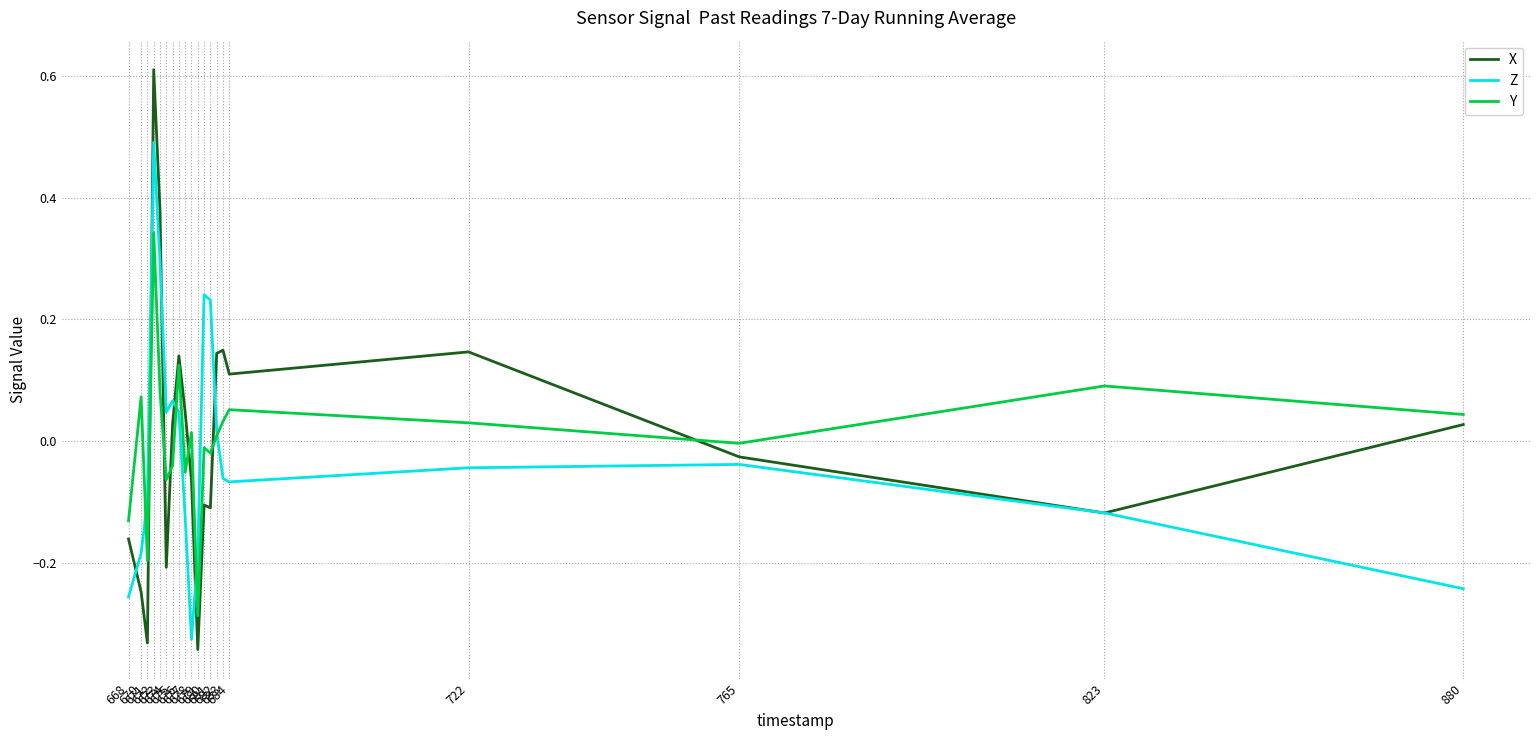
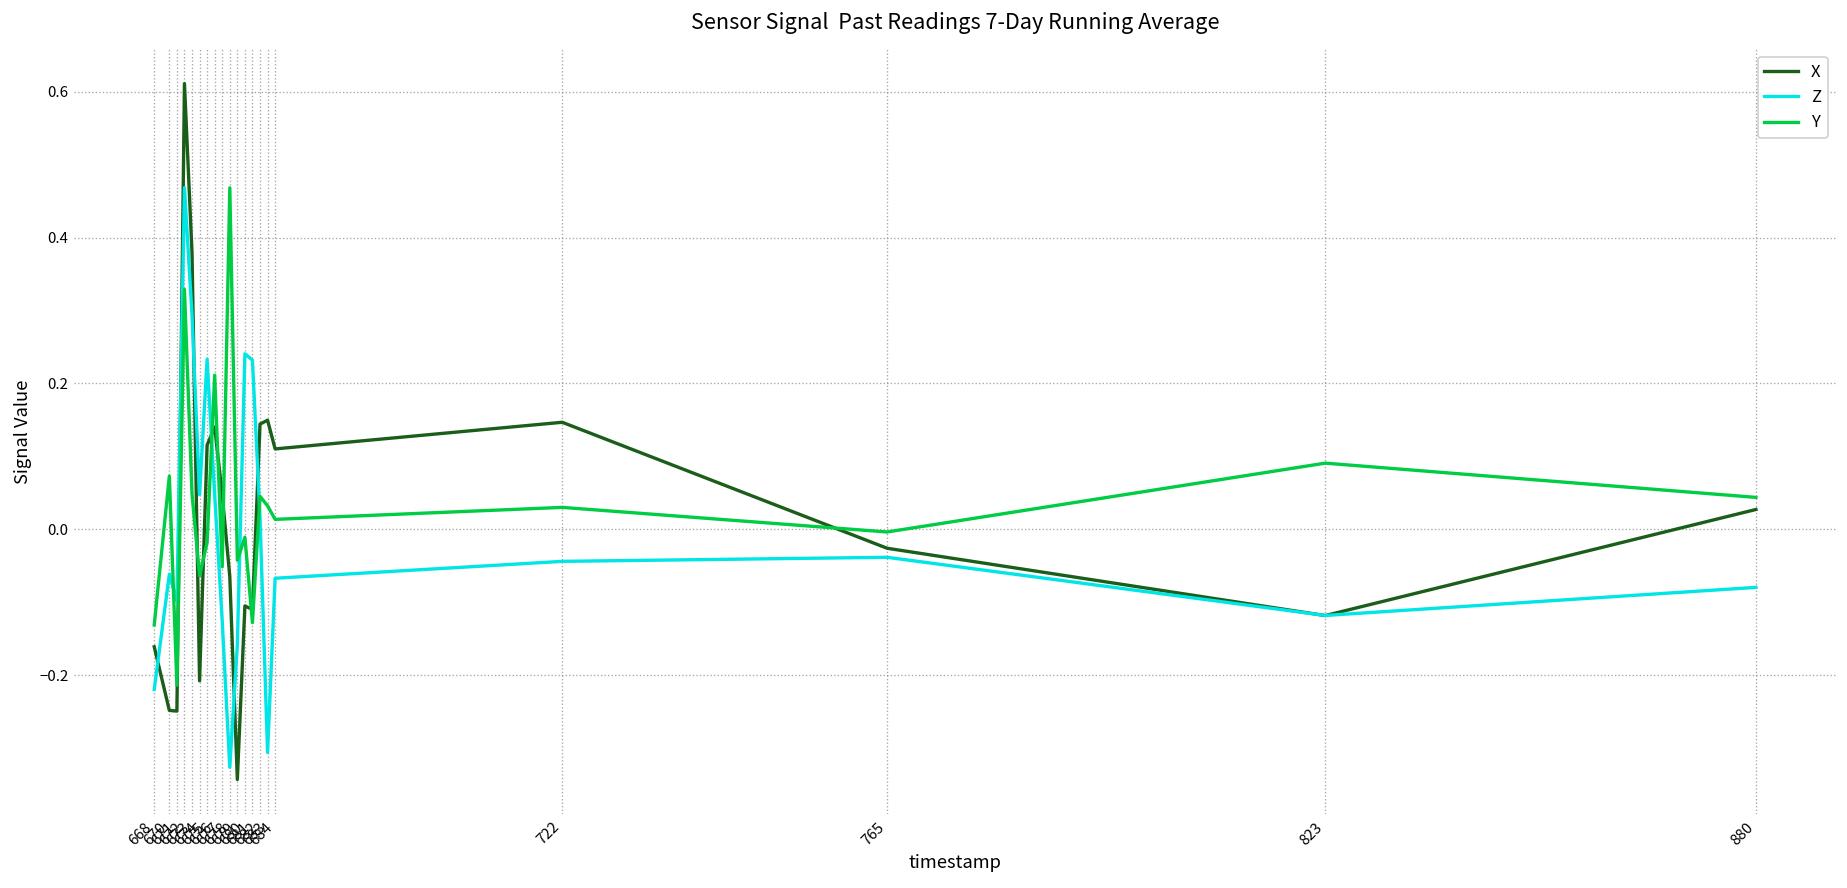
Z, 668: -0.26 -> -0.22
Z, 670: -0.18 -> -0.06
X, 671: -0.33 -> -0.25
Y, 671: -0.20 -> -0.21
Z, 672: 0.49 -> 0.47
Y, 672: 0.34 -> 0.33
Y, 673: 0.08 -> 0.05
X, 675: 0.03 -> 0.12
Z, 675: 0.07 -> 0.23
Y, 675: -0.04 -> -0.02
Y, 676: 0.12 -> 0.21
Y, 678: 0.01 -> 0.47
Z, 679: -0.19 -> -0.16
Y, 679: -0.29 -> -0.04
Y, 681: -0.02 -> -0.13
Y, 682: 0.01 -> 0.05
Z, 683: -0.06 -> -0.31
Y, 684: 0.05 -> 0.01
Z, 880: -0.24 -> -0.08
